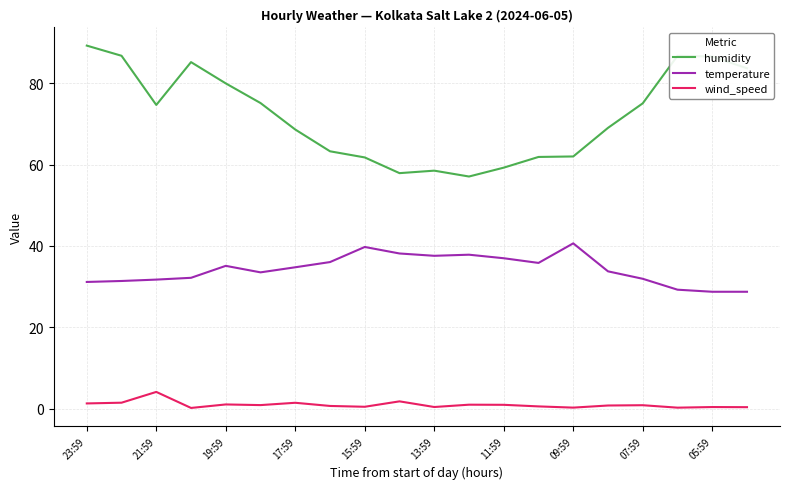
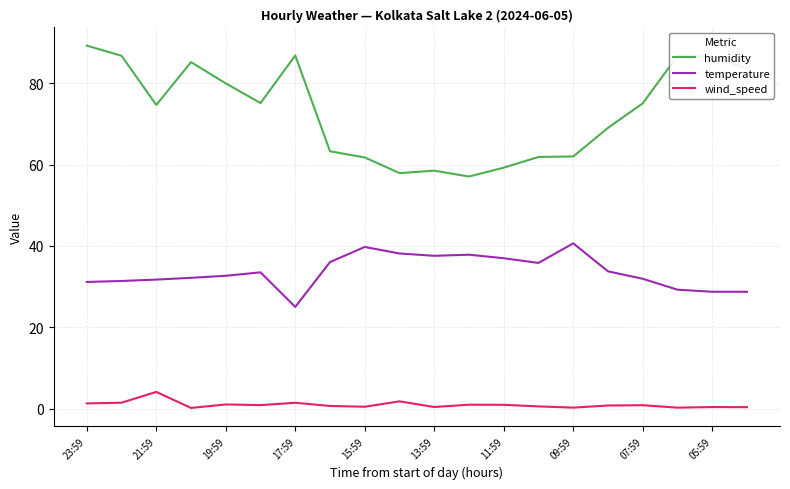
temperature, 19:59: 35 -> 33
humidity, 17:59: 69 -> 87
temperature, 17:59: 35 -> 25
